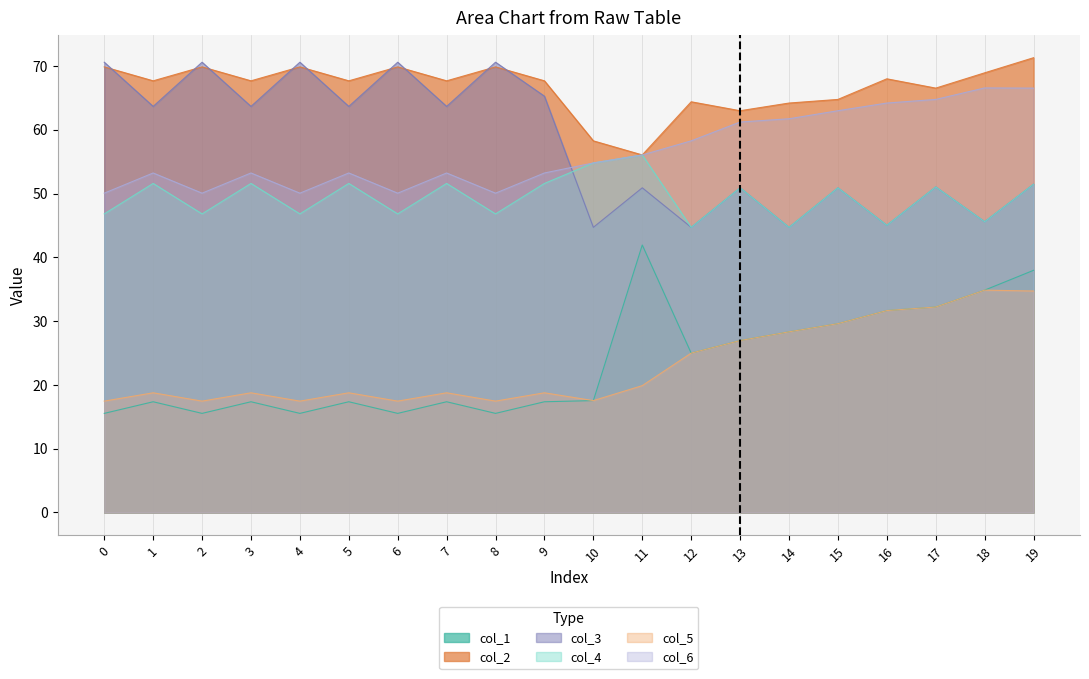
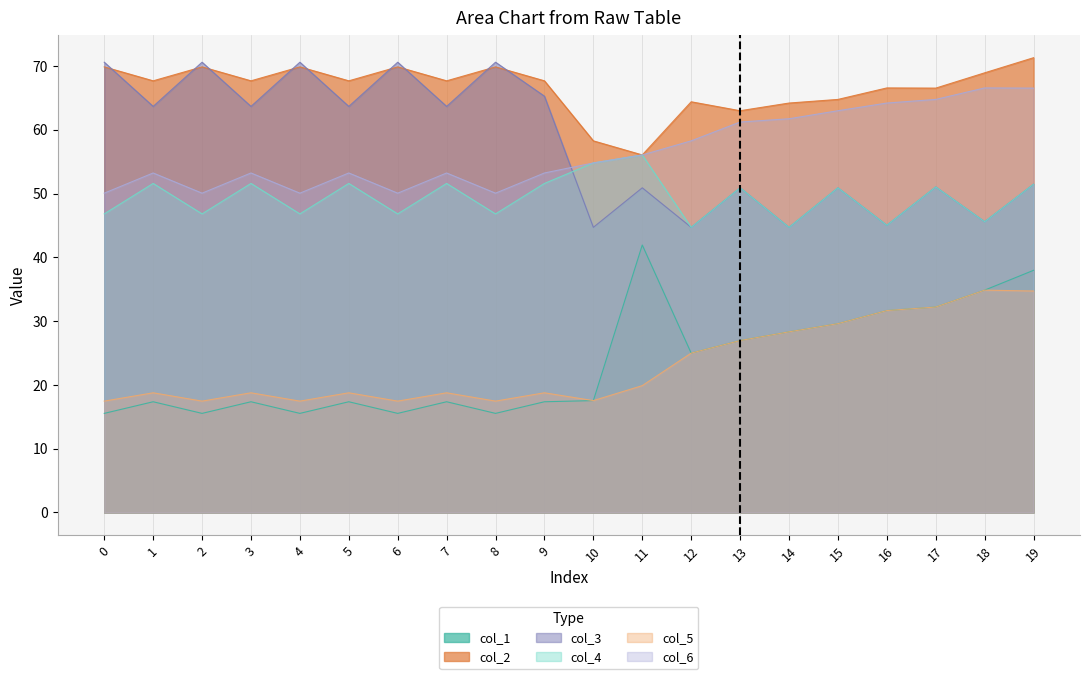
col_2, 16: 68 -> 67
